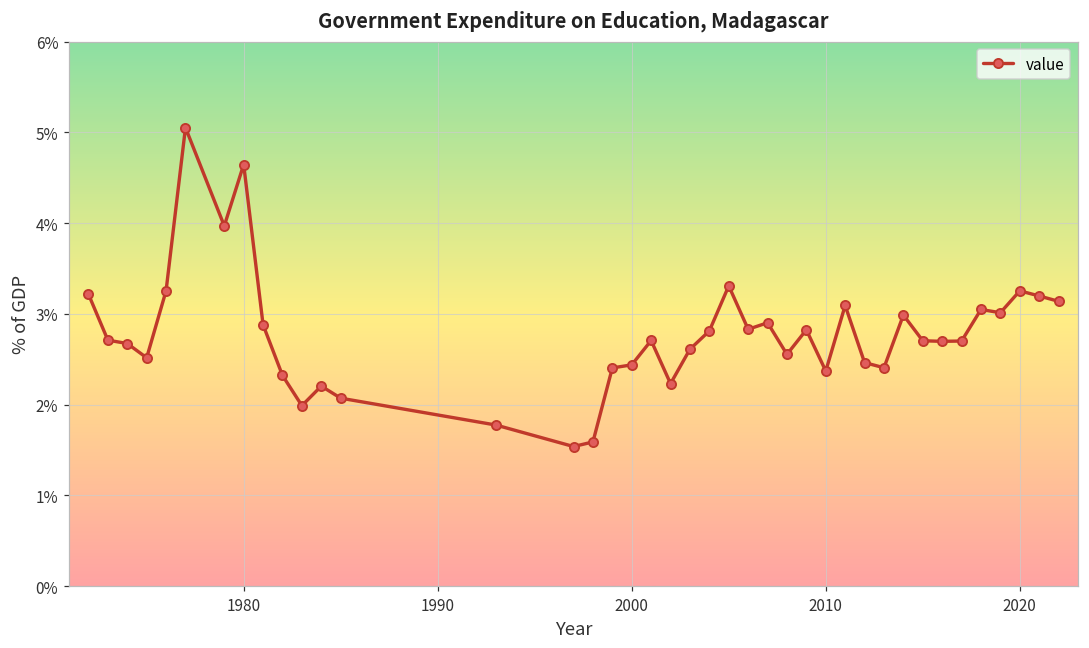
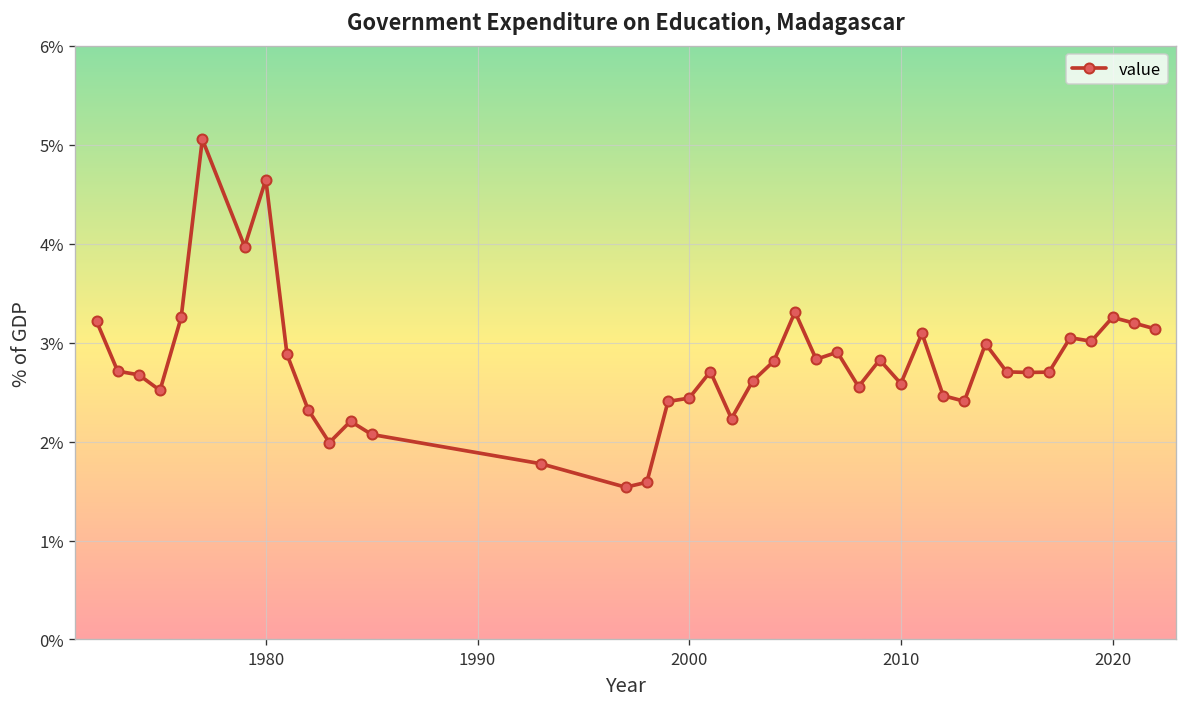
2010: 2.4% -> 2.6%
